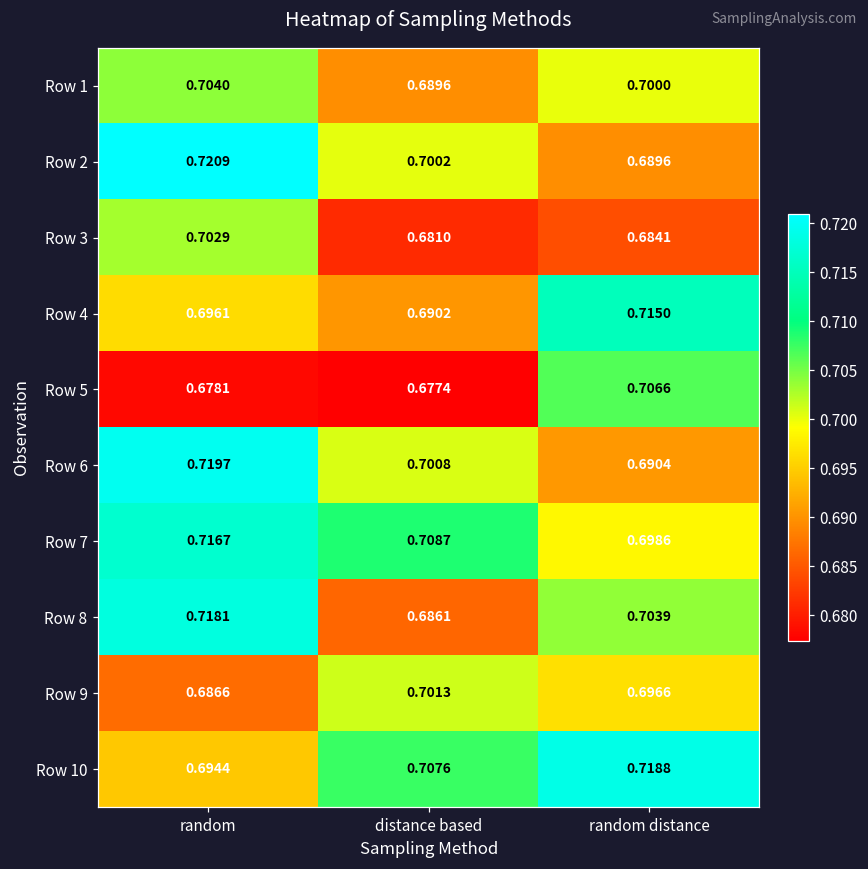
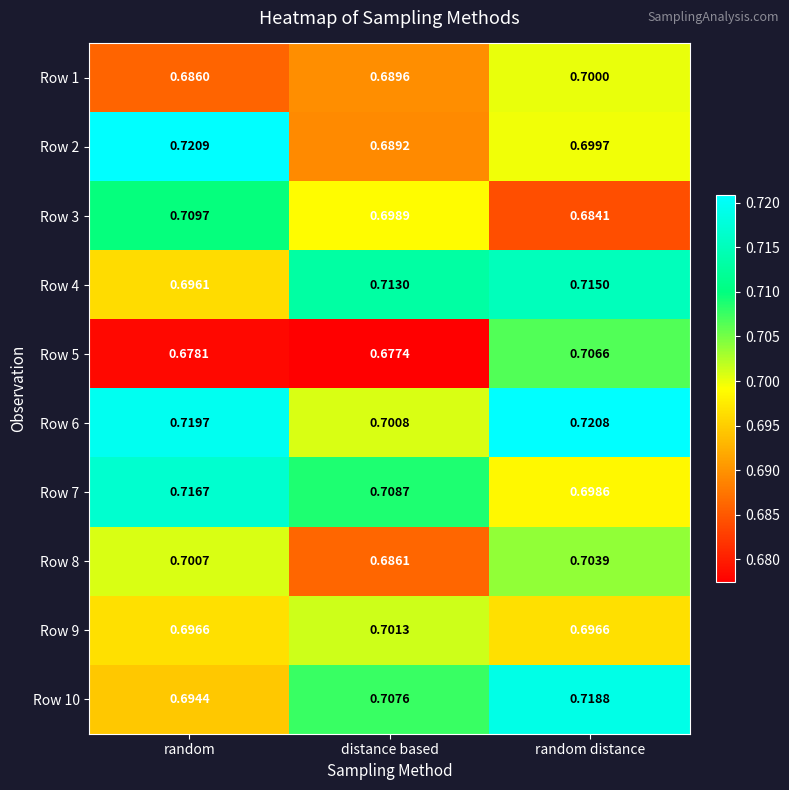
Row 1, random: 0.7040 -> 0.6860
Row 2, distance based: 0.7002 -> 0.6892
Row 2, random distance: 0.6896 -> 0.6997
Row 3, random: 0.7029 -> 0.7097
Row 3, distance based: 0.6810 -> 0.6989
Row 4, distance based: 0.6902 -> 0.7130
Row 6, random distance: 0.6904 -> 0.7208
Row 8, random: 0.7181 -> 0.7007
Row 9, random: 0.6866 -> 0.6966
